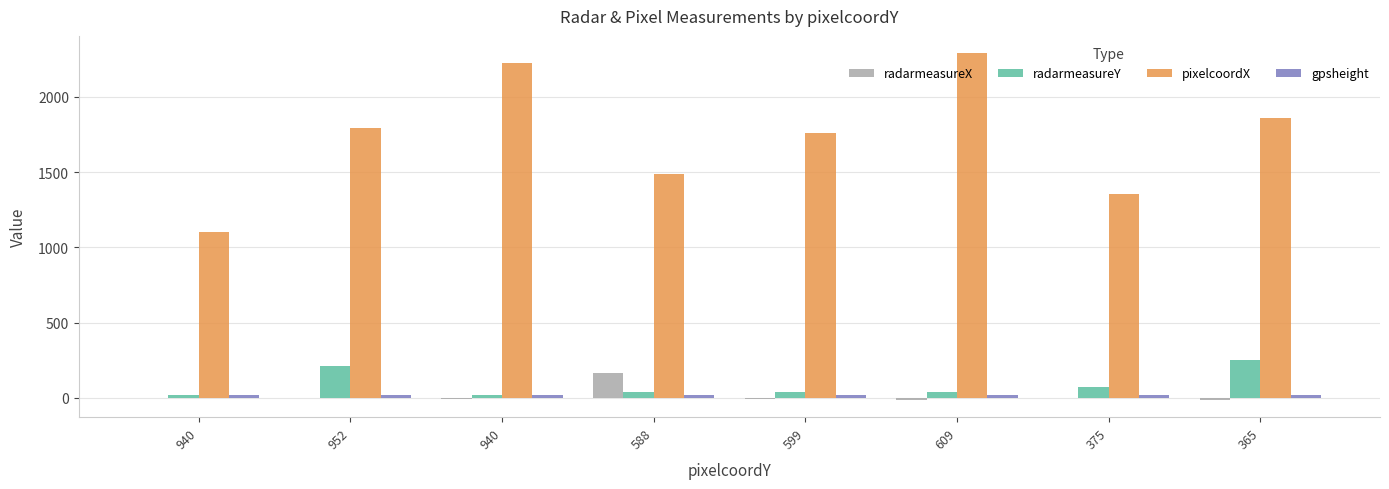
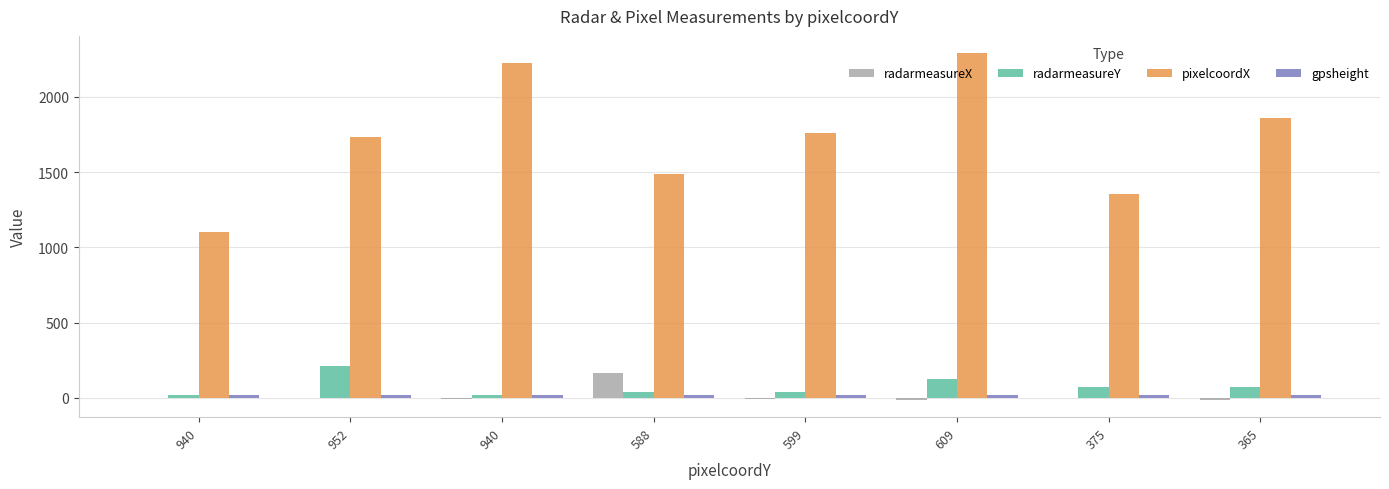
pixelcoordX, 952: 1800 -> 1730
radarmeasureY, 609: 40 -> 130
radarmeasureY, 365: 250 -> 70
